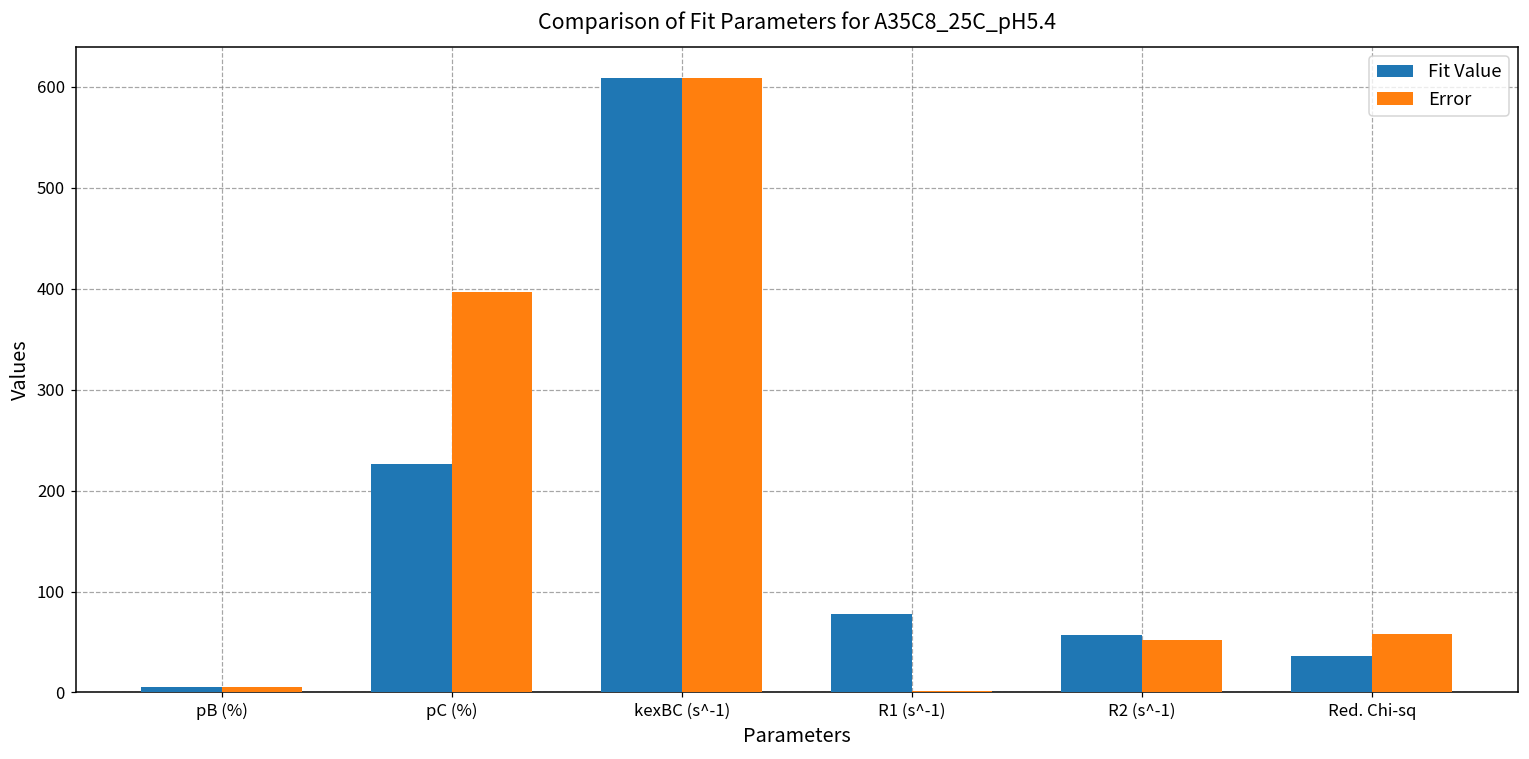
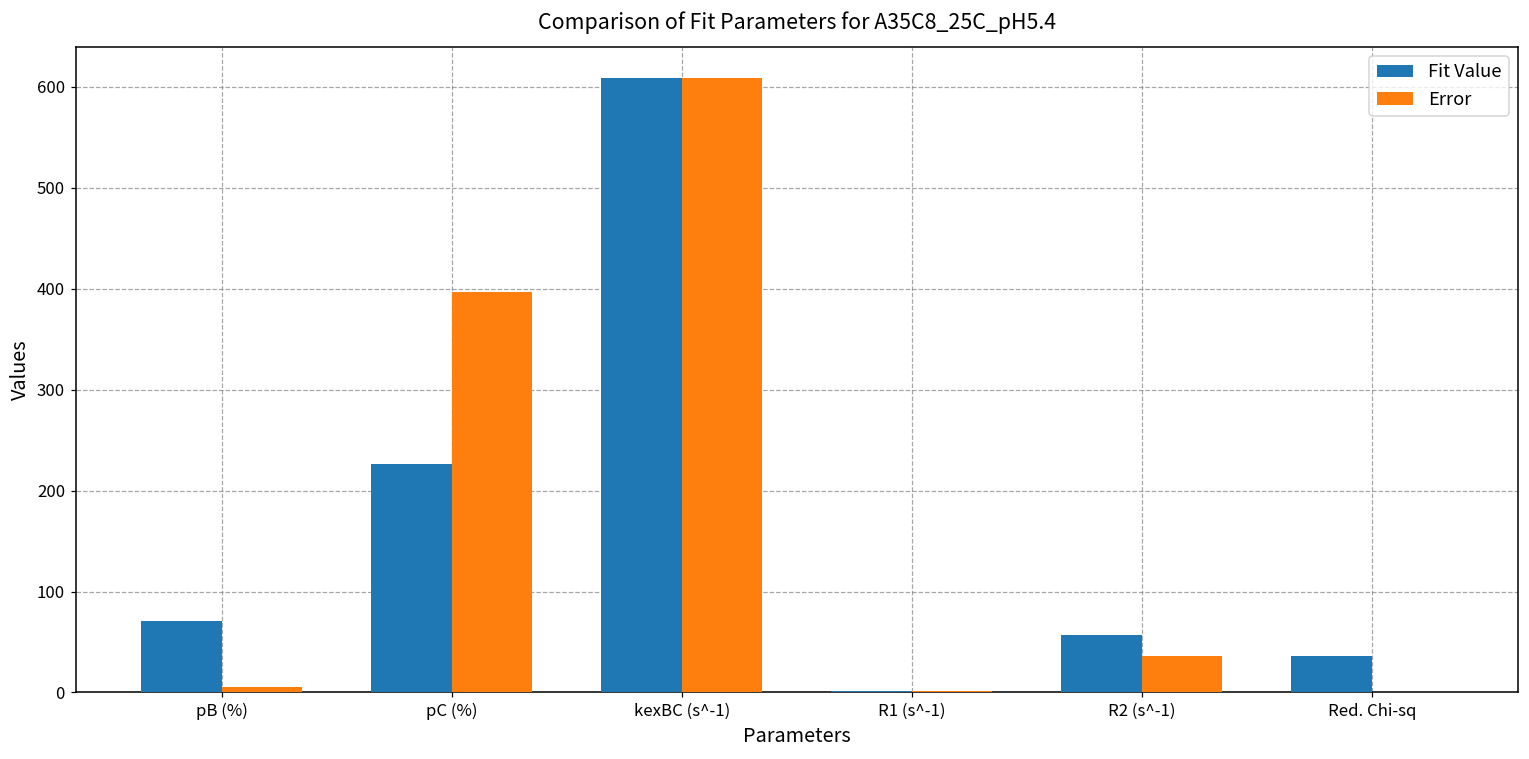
Fit Value, pB (%): 10 -> 70
Fit Value, R1 (s^-1): 80 -> 0
Error, R2 (s^-1): 50 -> 40
Error, Red. Chi-sq: 60 -> 0
